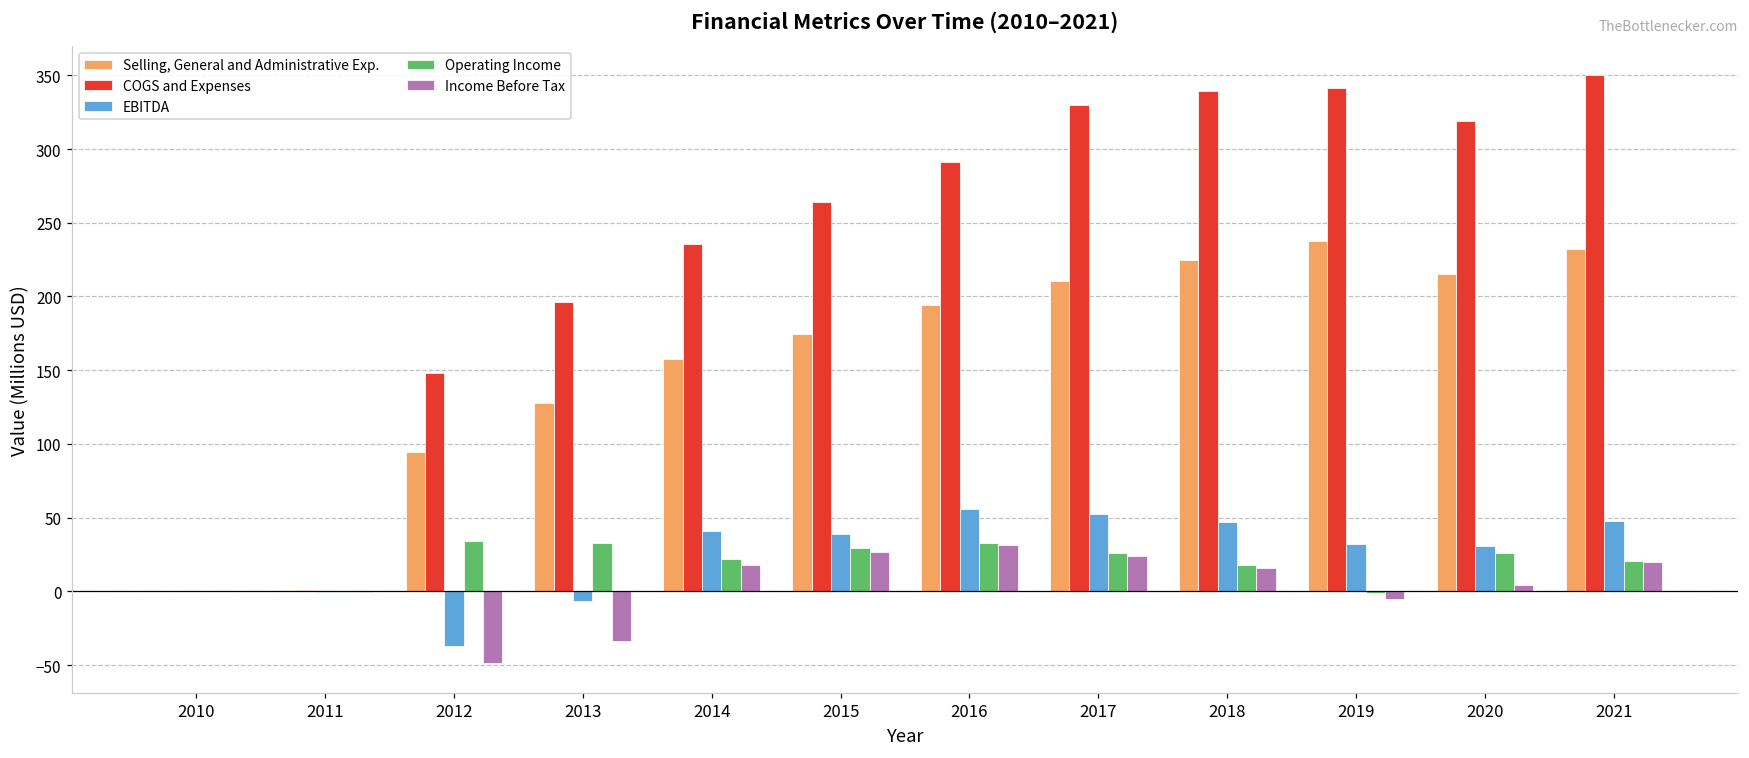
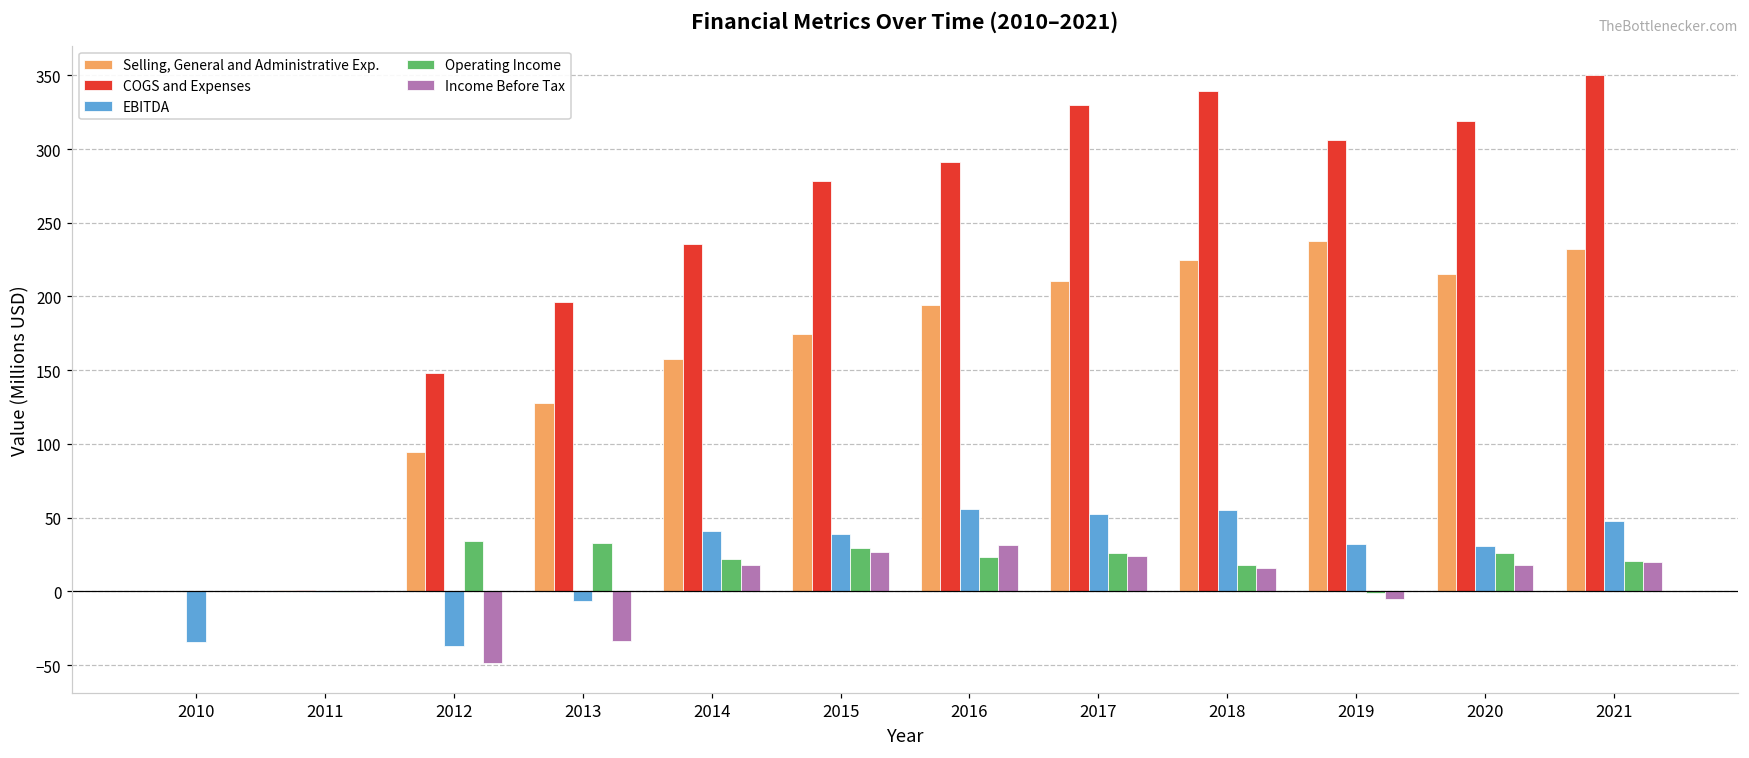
EBITDA, 2010: 0 -> -34
COGS and Expenses, 2015: 264 -> 278
Operating Income, 2016: 33 -> 24
EBITDA, 2018: 47 -> 55
COGS and Expenses, 2019: 342 -> 306
Income Before Tax, 2020: 5 -> 18
